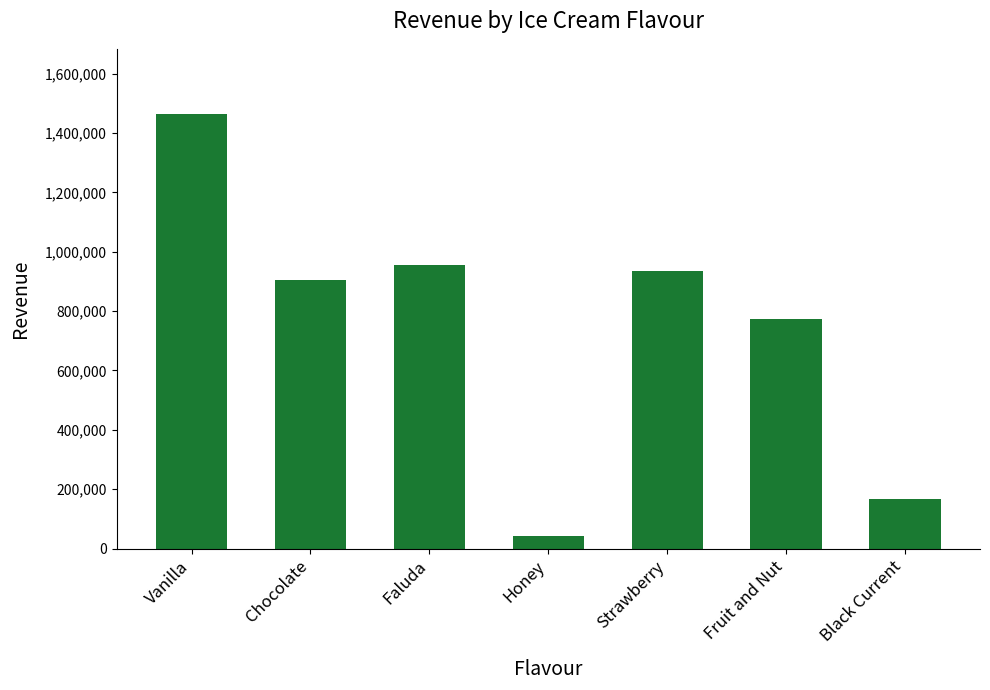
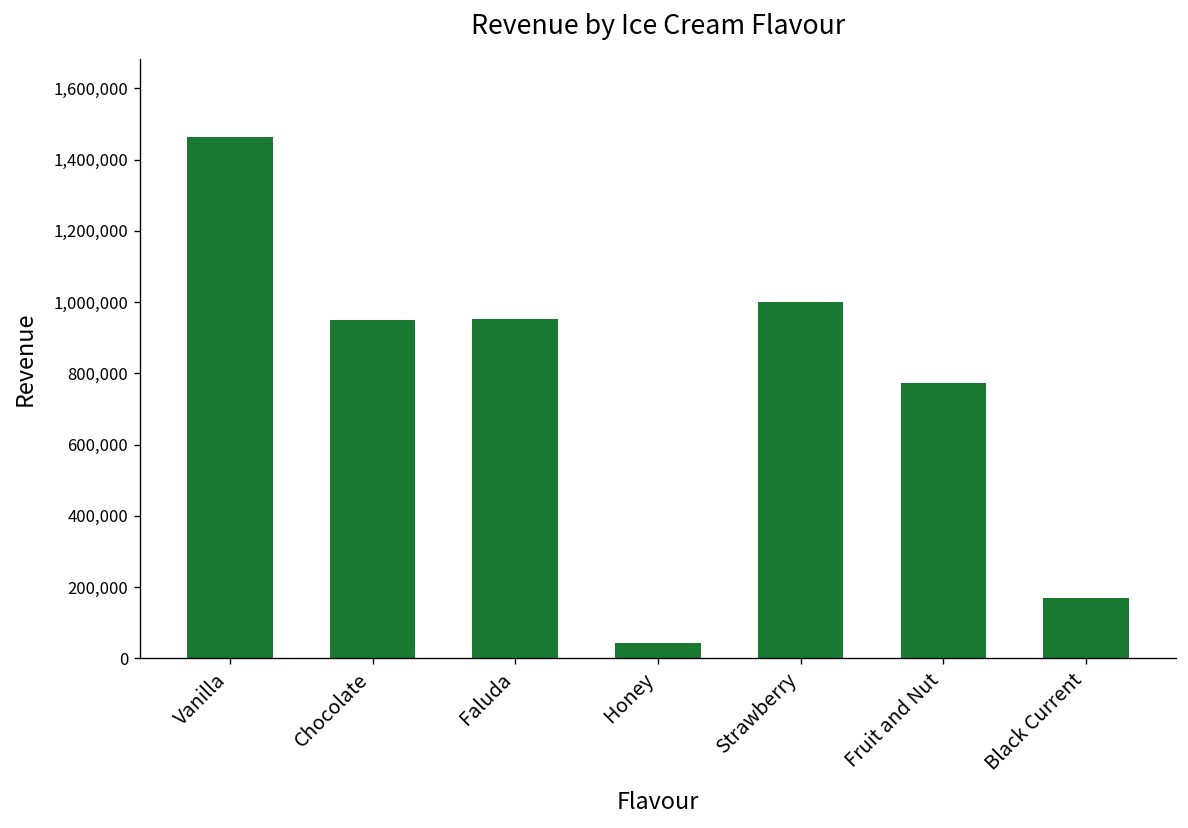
Chocolate: 900,000 -> 950,000
Strawberry: 940,000 -> 1,000,000
